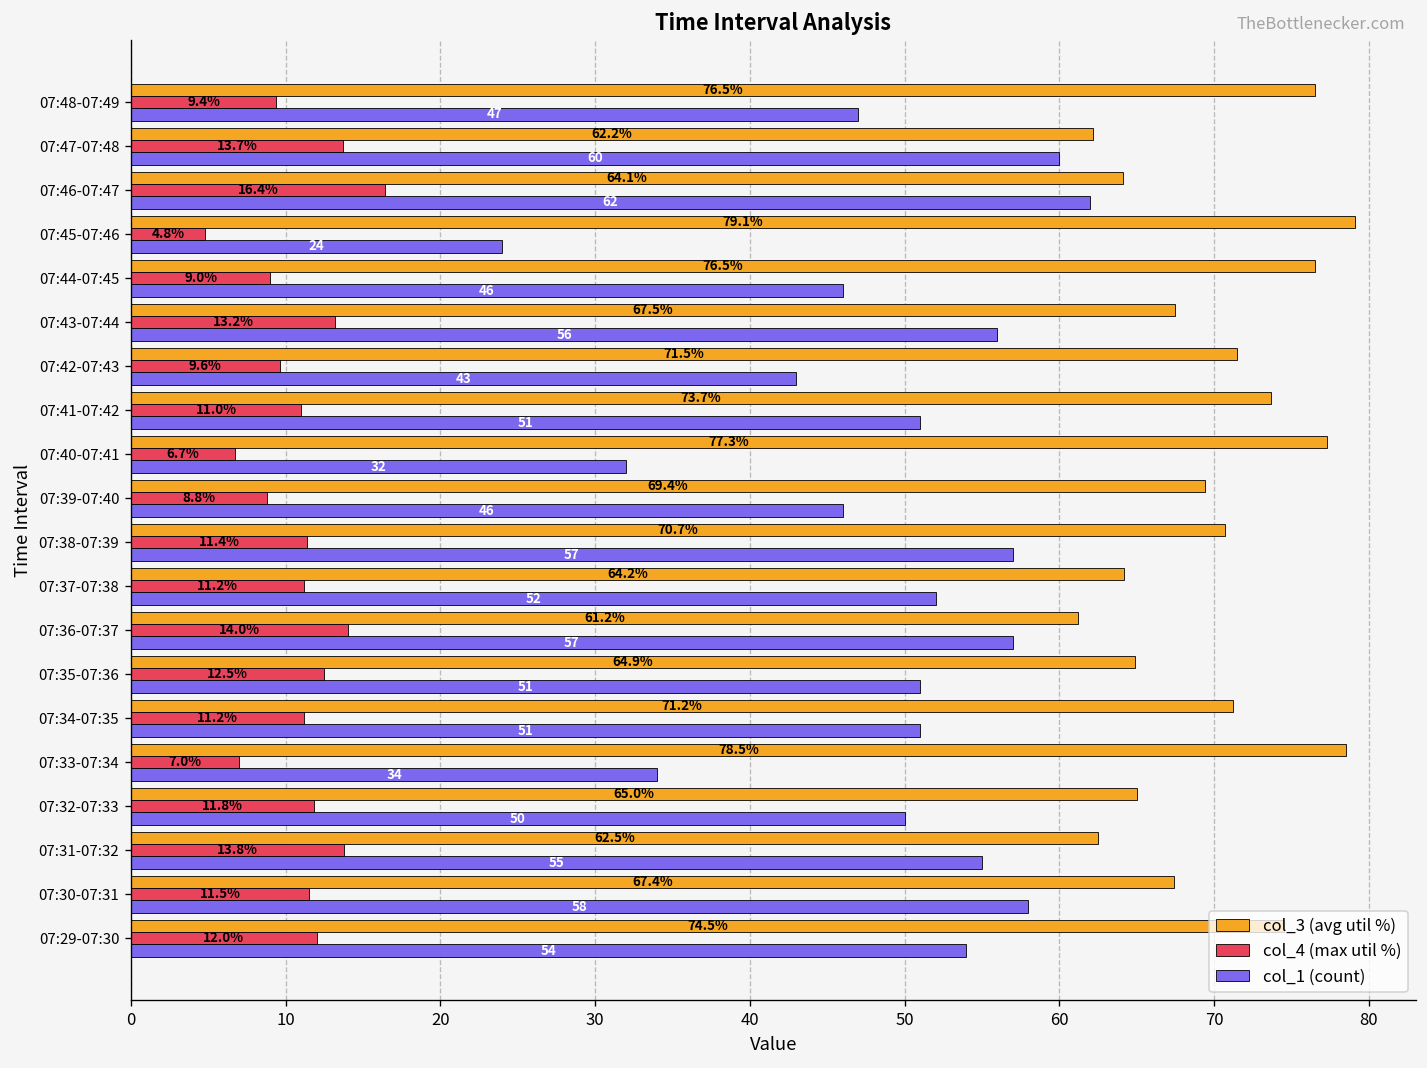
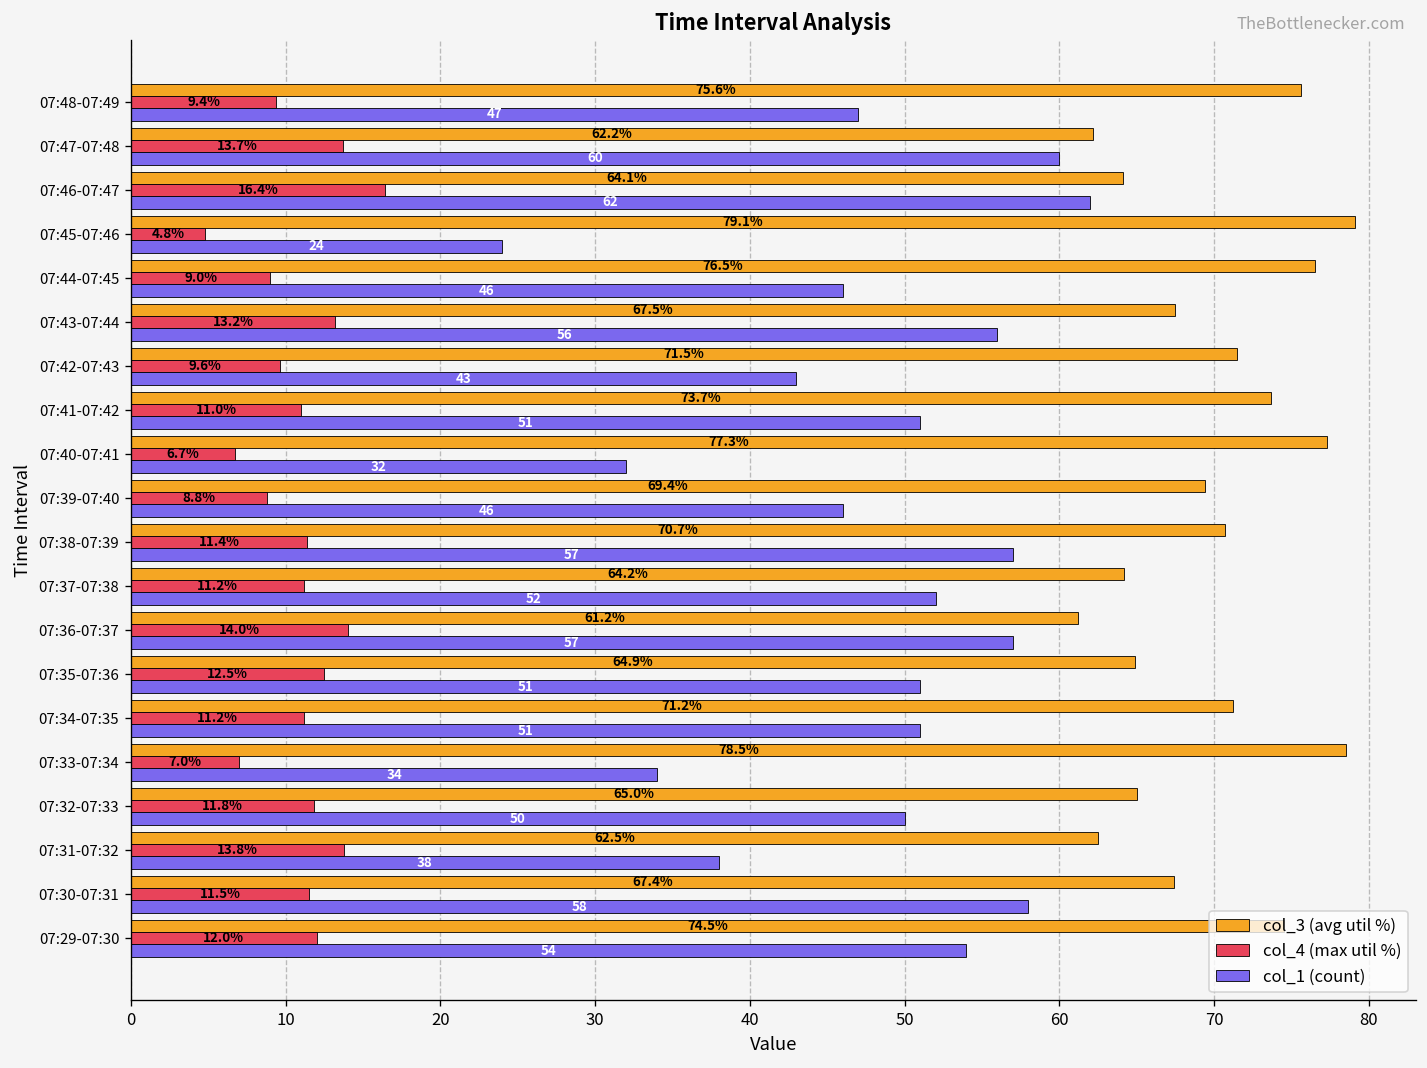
col_3 (avg util %), 07:48-07:49: 76.5% -> 75.6%
col_1 (count), 07:31-07:32: 55 -> 38
